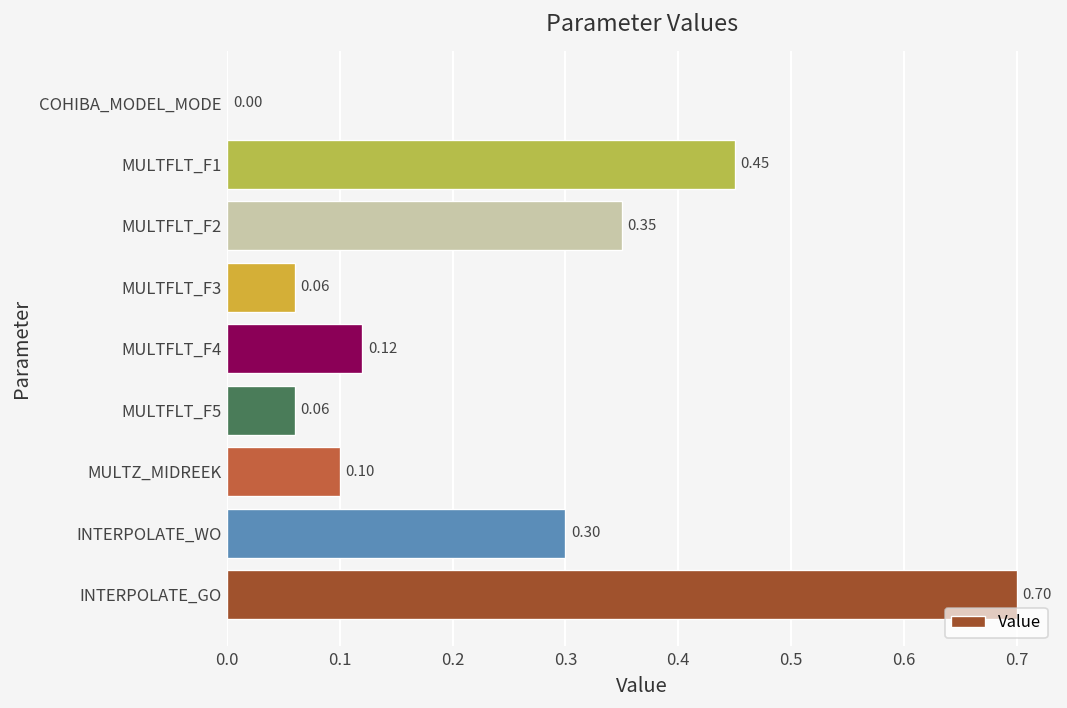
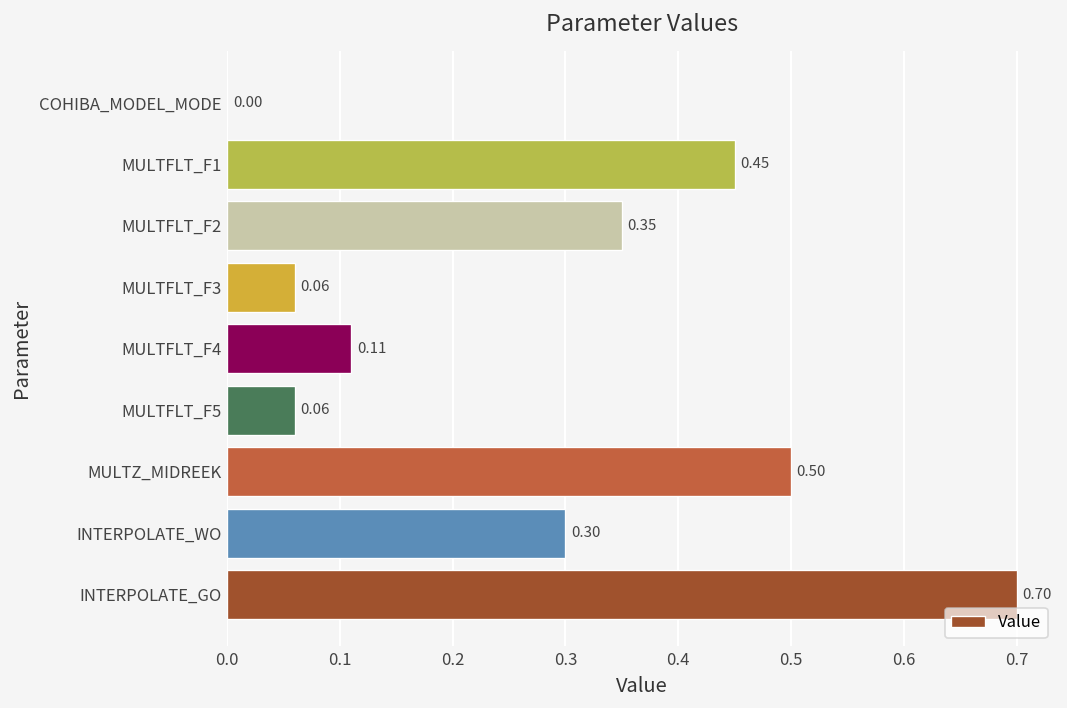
MULTFLT_F4: 0.12 -> 0.11
MULTZ_MIDREEK: 0.10 -> 0.50
